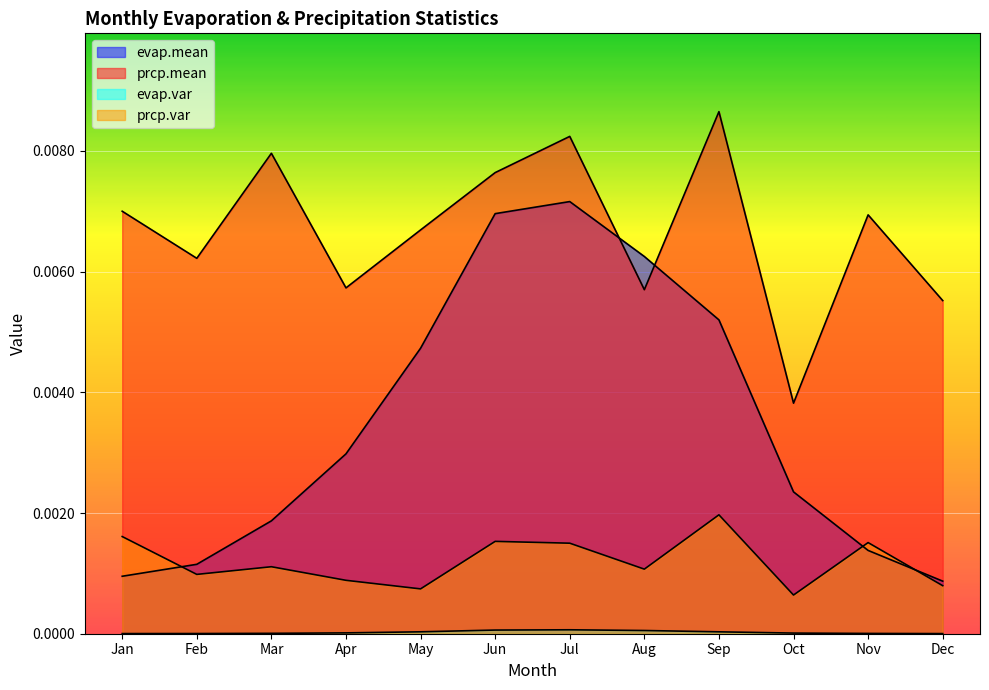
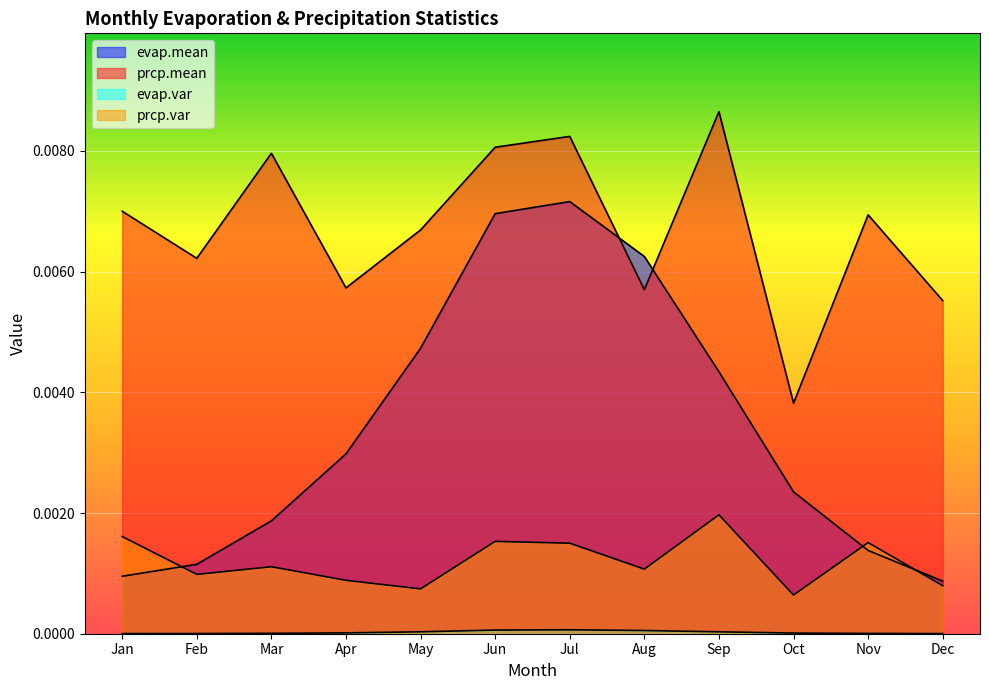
prcp.mean, Jun: 0.0076 -> 0.0081
evap.mean, Sep: 0.0052 -> 0.0043
